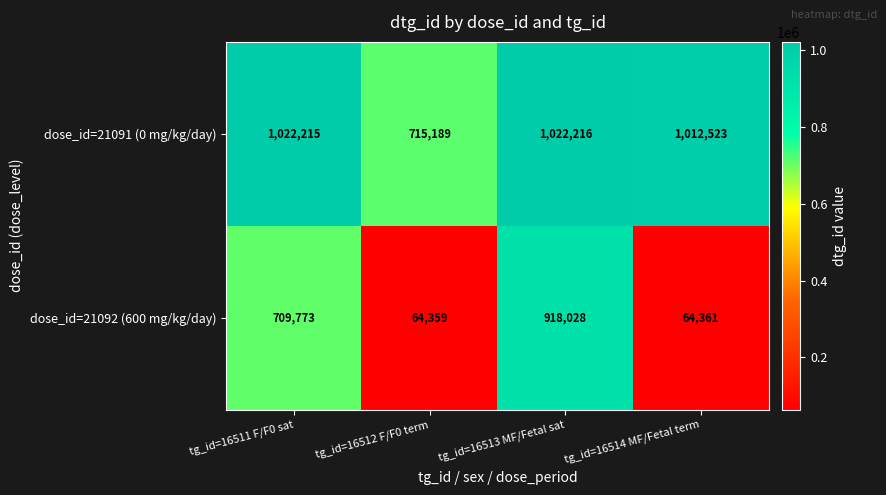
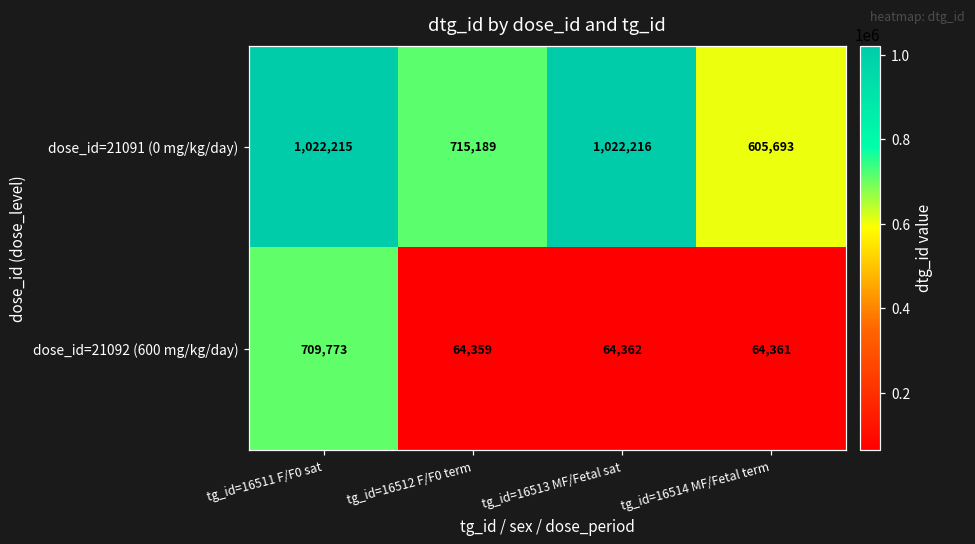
dose_id=21091 (0 mg/kg/day), tg_id=16514 MF/Fetal term: 1,012,523 -> 605,693
dose_id=21092 (600 mg/kg/day), tg_id=16513 MF/Fetal sat: 918,028 -> 64,362
